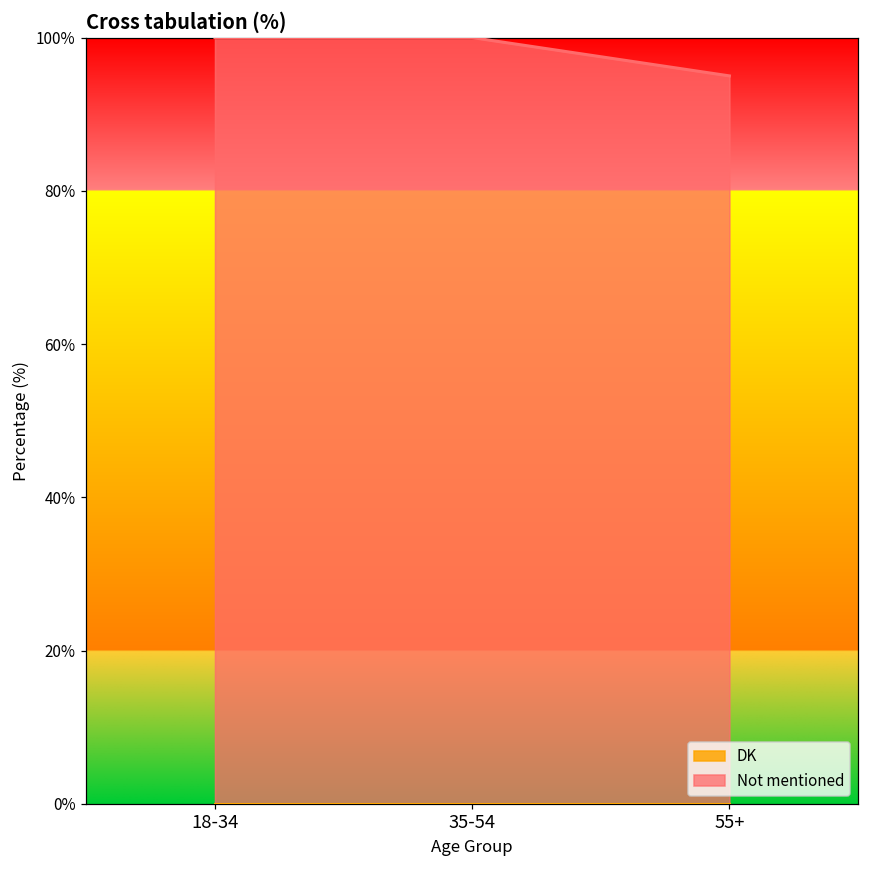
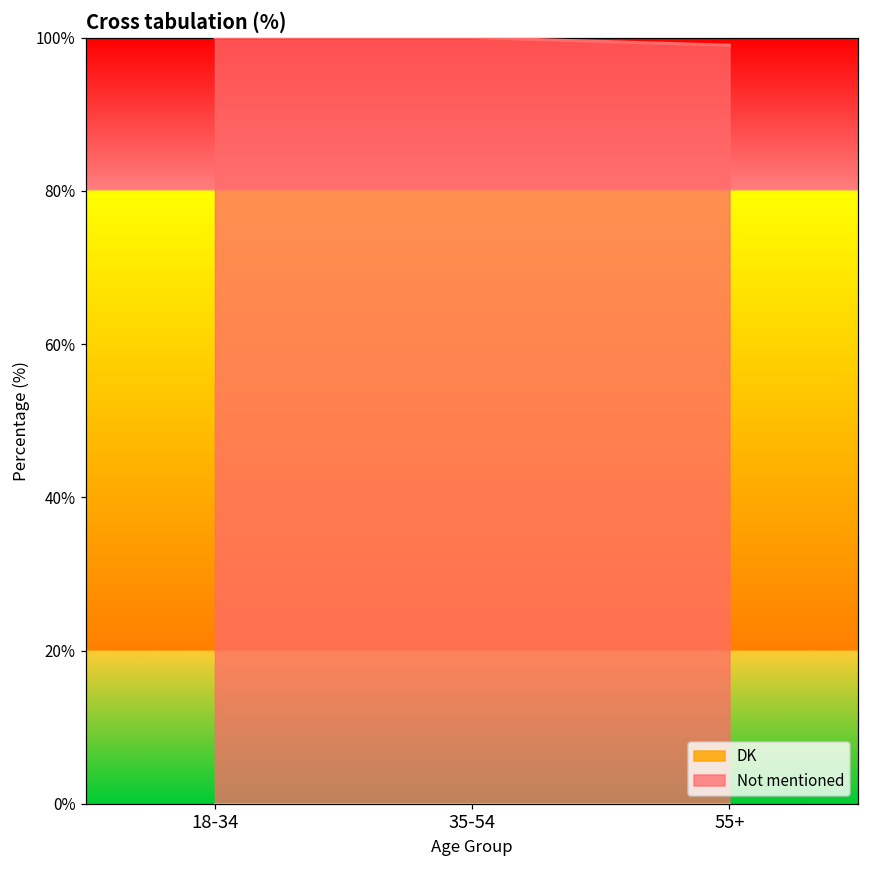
Not mentioned, 55+: 95% -> 99%
